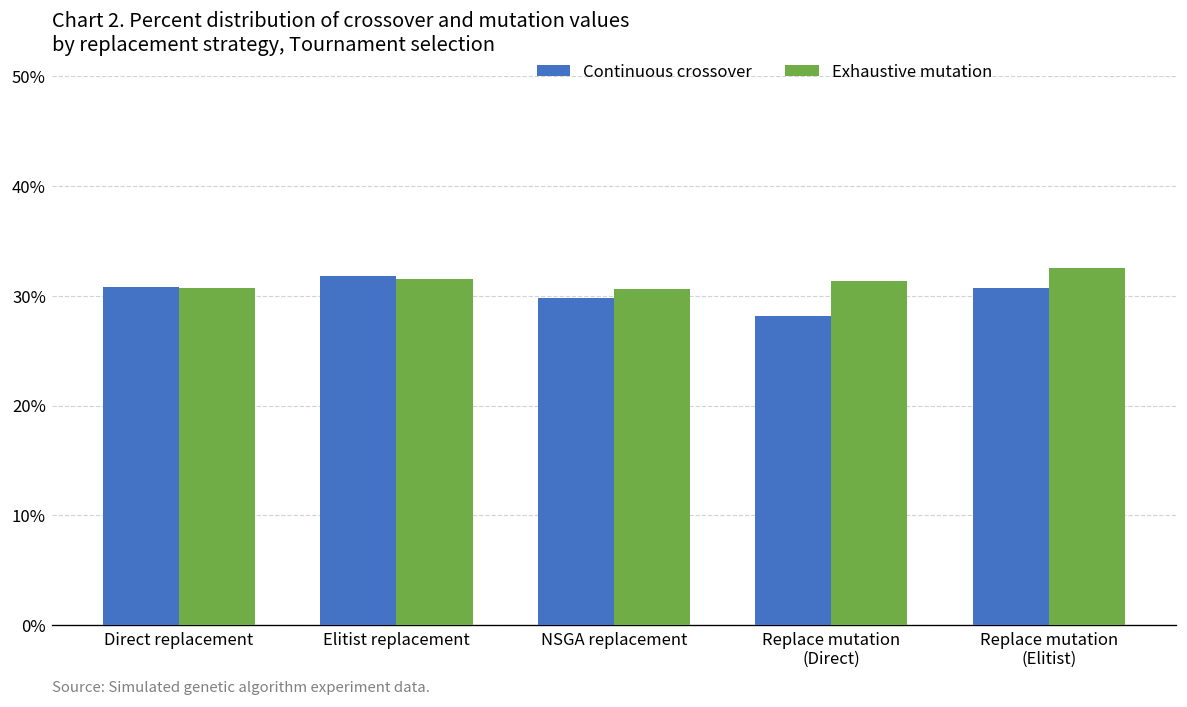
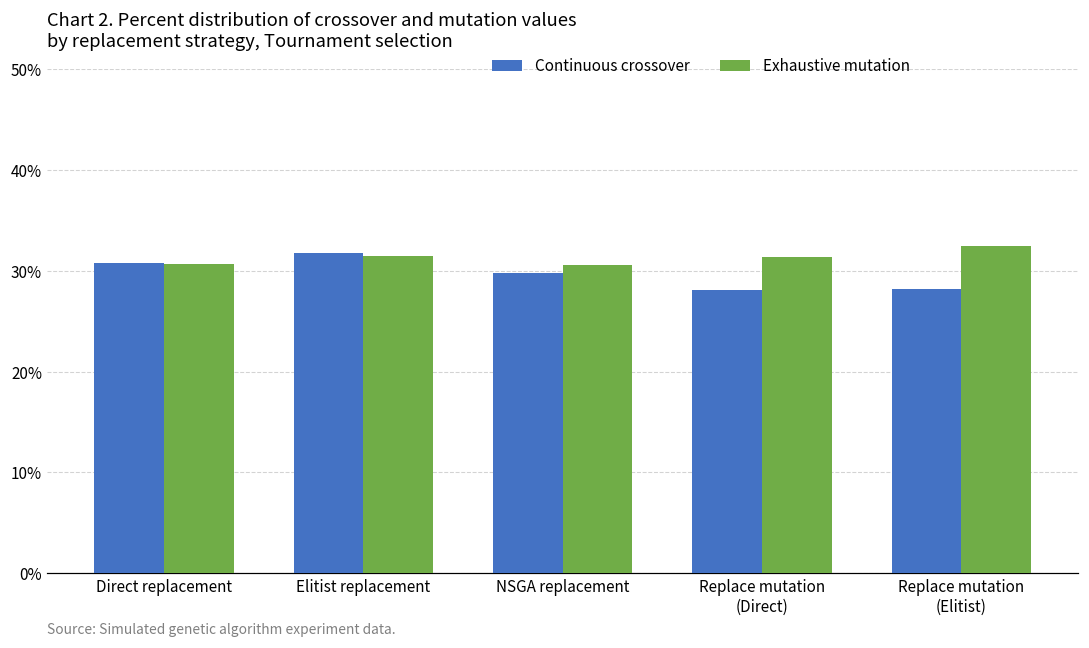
Continuous crossover, Replace mutation (Elitist): 31% -> 28%
